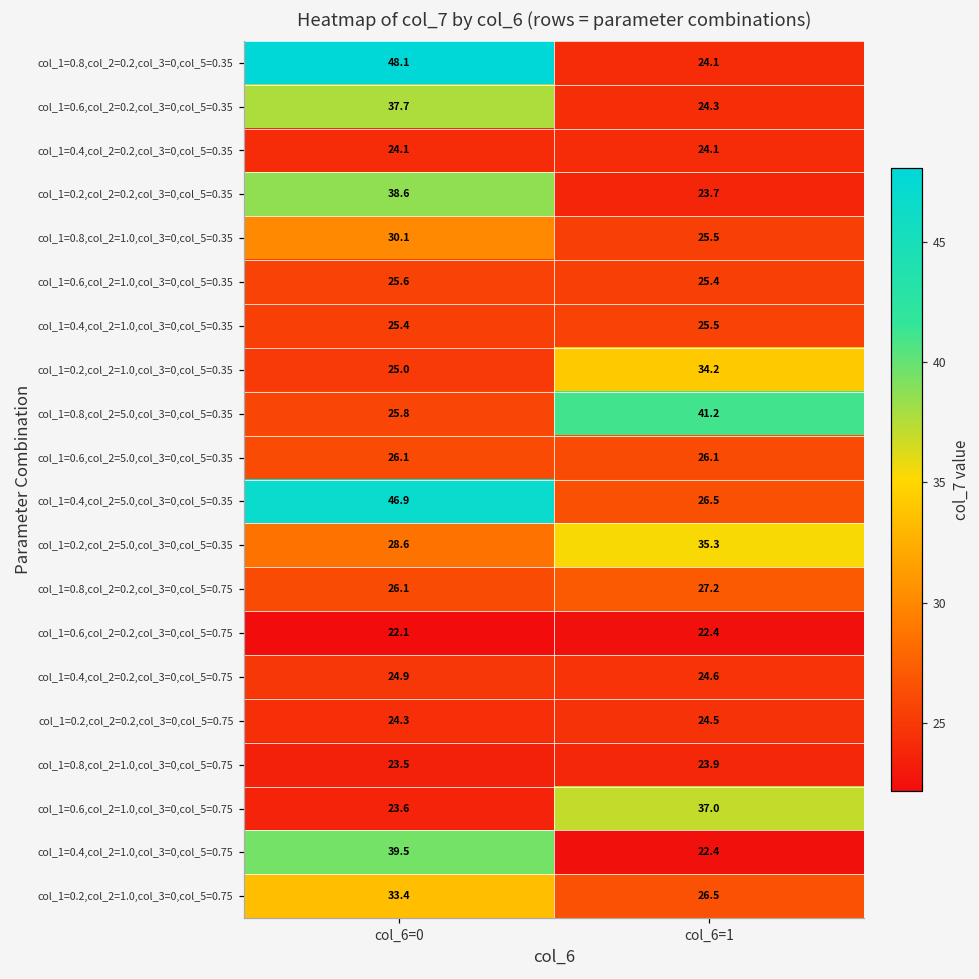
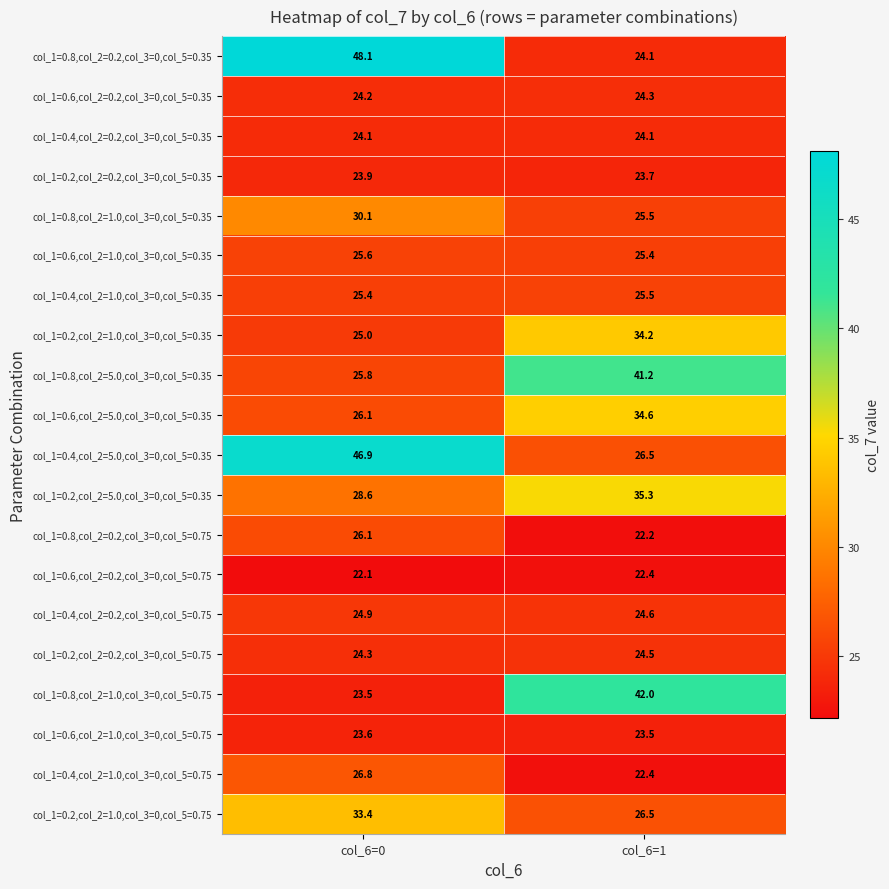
col_1=0.6,col_2=0.2,col_3=0,col_5=0.35, col_6=0: 37.7 -> 24.2
col_1=0.2,col_2=0.2,col_3=0,col_5=0.35, col_6=0: 38.6 -> 23.9
col_1=0.6,col_2=5.0,col_3=0,col_5=0.35, col_6=1: 26.1 -> 34.6
col_1=0.8,col_2=0.2,col_3=0,col_5=0.75, col_6=1: 27.2 -> 22.2
col_1=0.8,col_2=1.0,col_3=0,col_5=0.75, col_6=1: 23.9 -> 42.0
col_1=0.6,col_2=1.0,col_3=0,col_5=0.75, col_6=1: 37.0 -> 23.5
col_1=0.4,col_2=1.0,col_3=0,col_5=0.75, col_6=0: 39.5 -> 26.8
